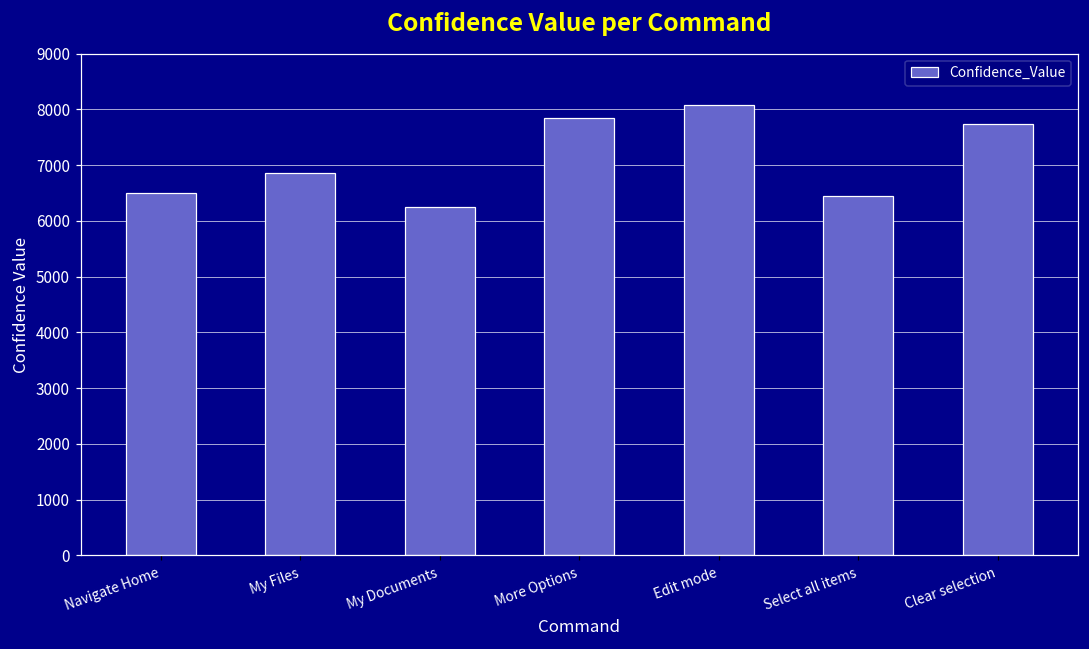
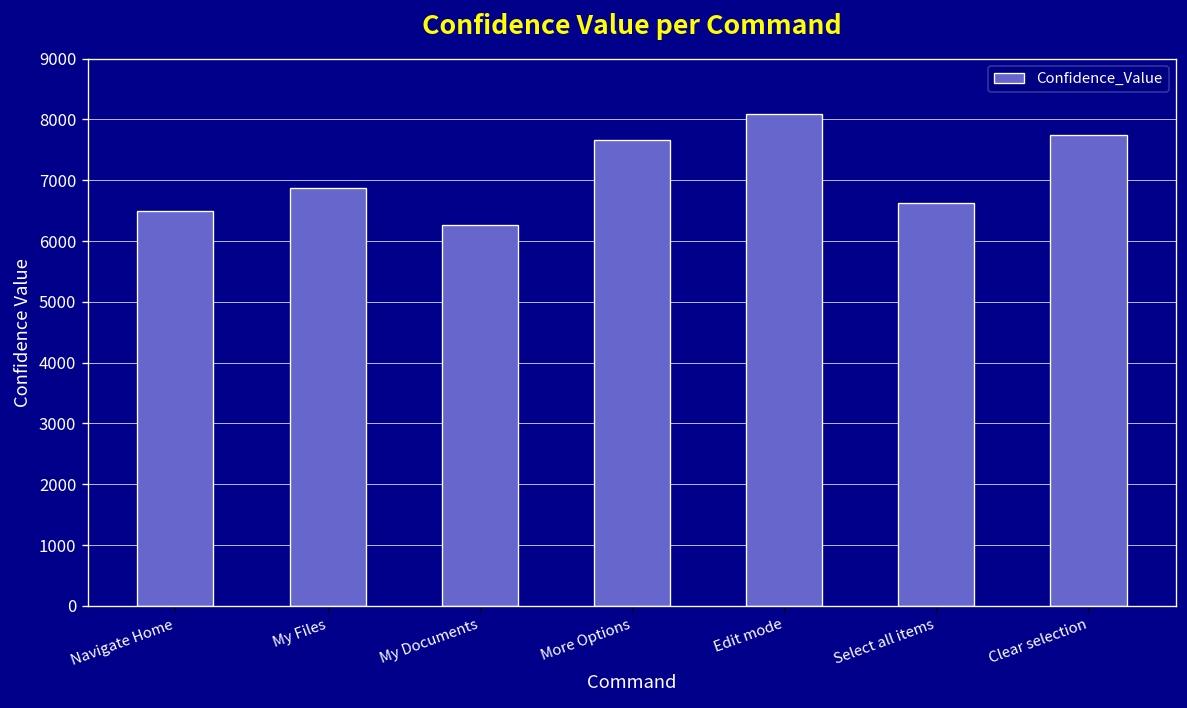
More Options: 7800 -> 7700
Select all items: 6400 -> 6600
